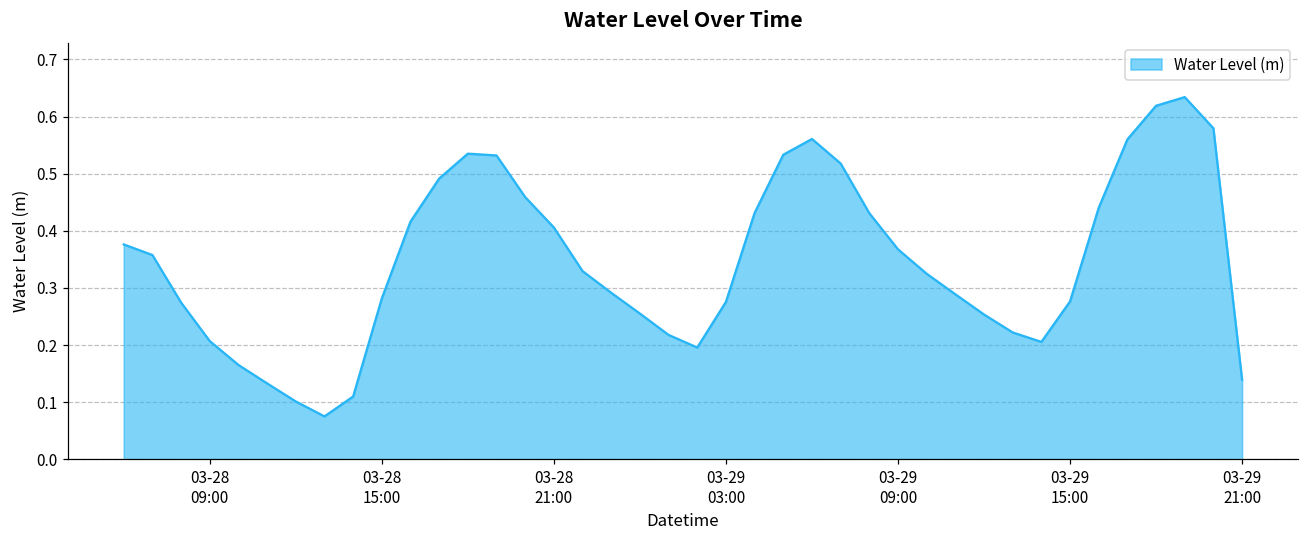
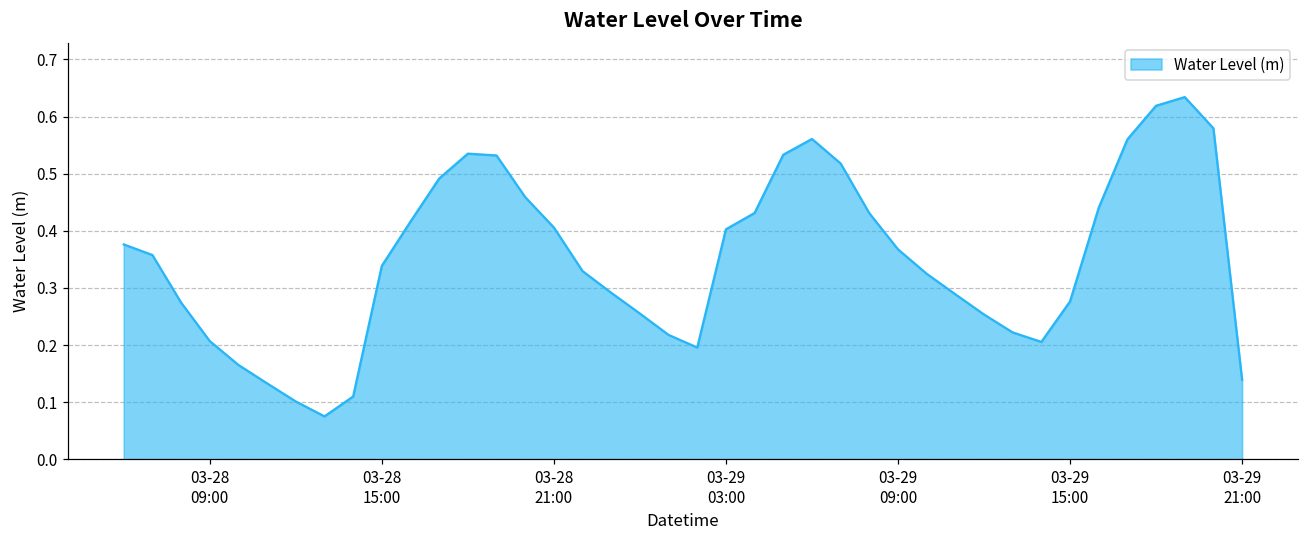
03-28 15:00: 0.28 -> 0.34
03-29 03:00: 0.28 -> 0.40
